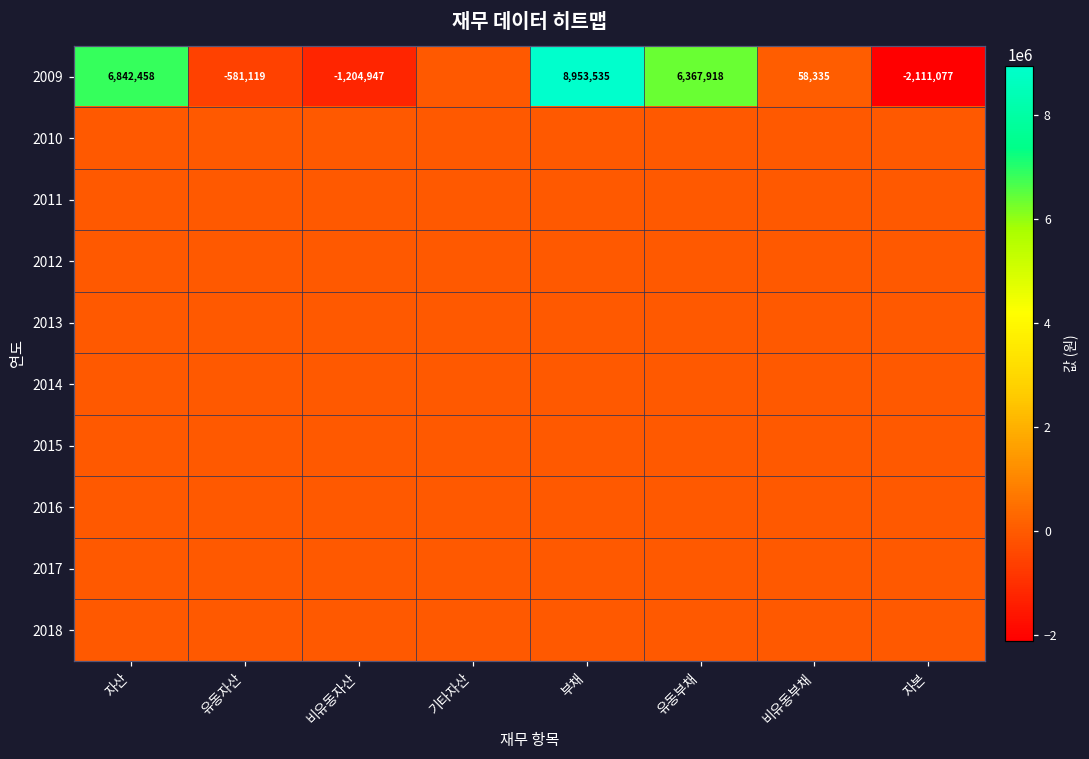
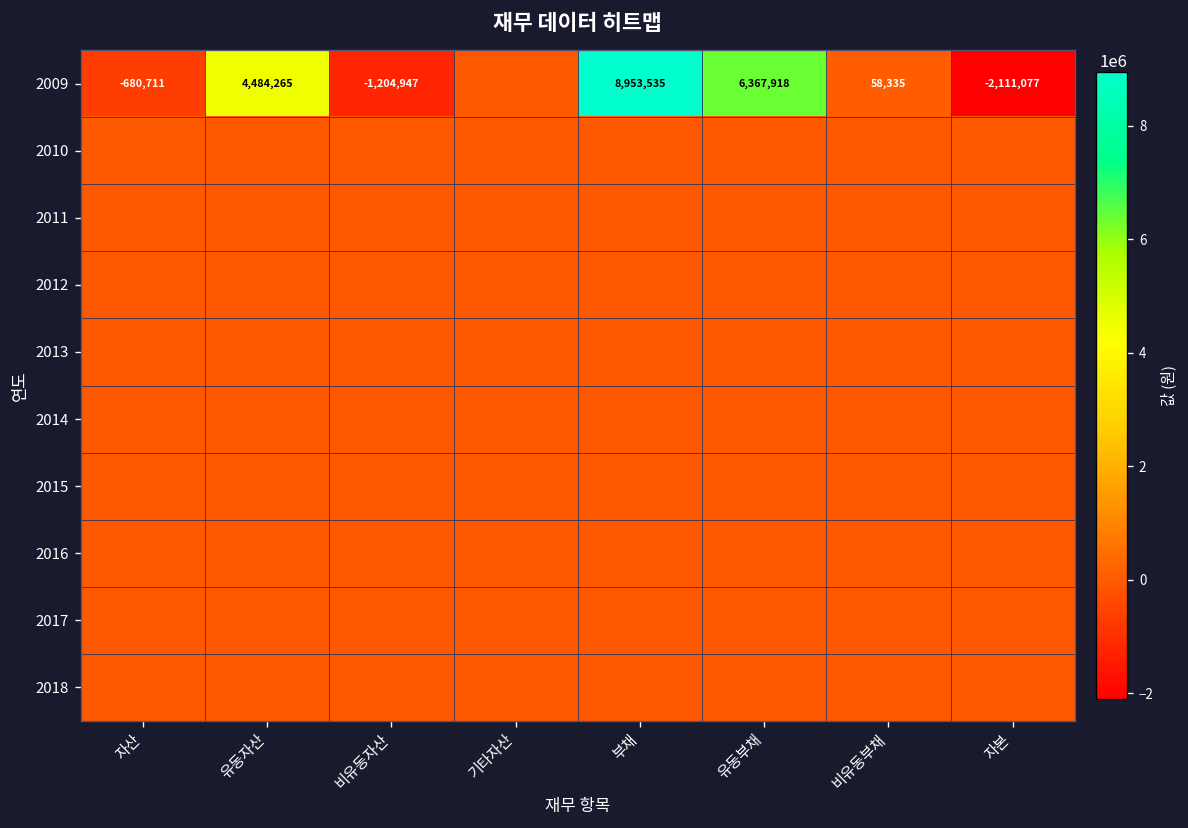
2009, 자산: 6,842,458 -> -680,711
2009, 유동자산: -581,119 -> 4,484,265
